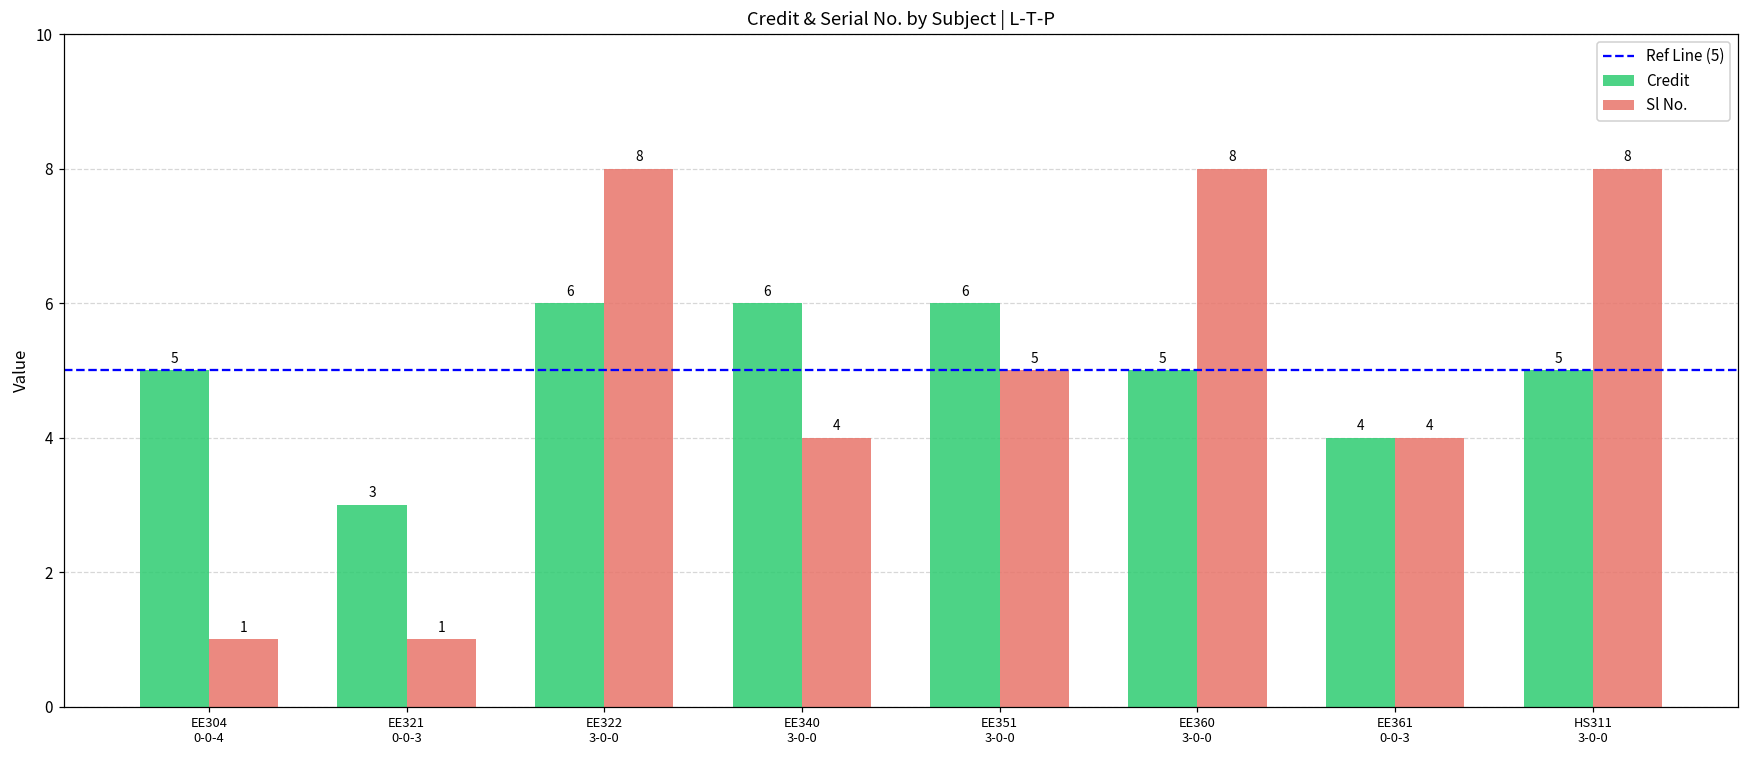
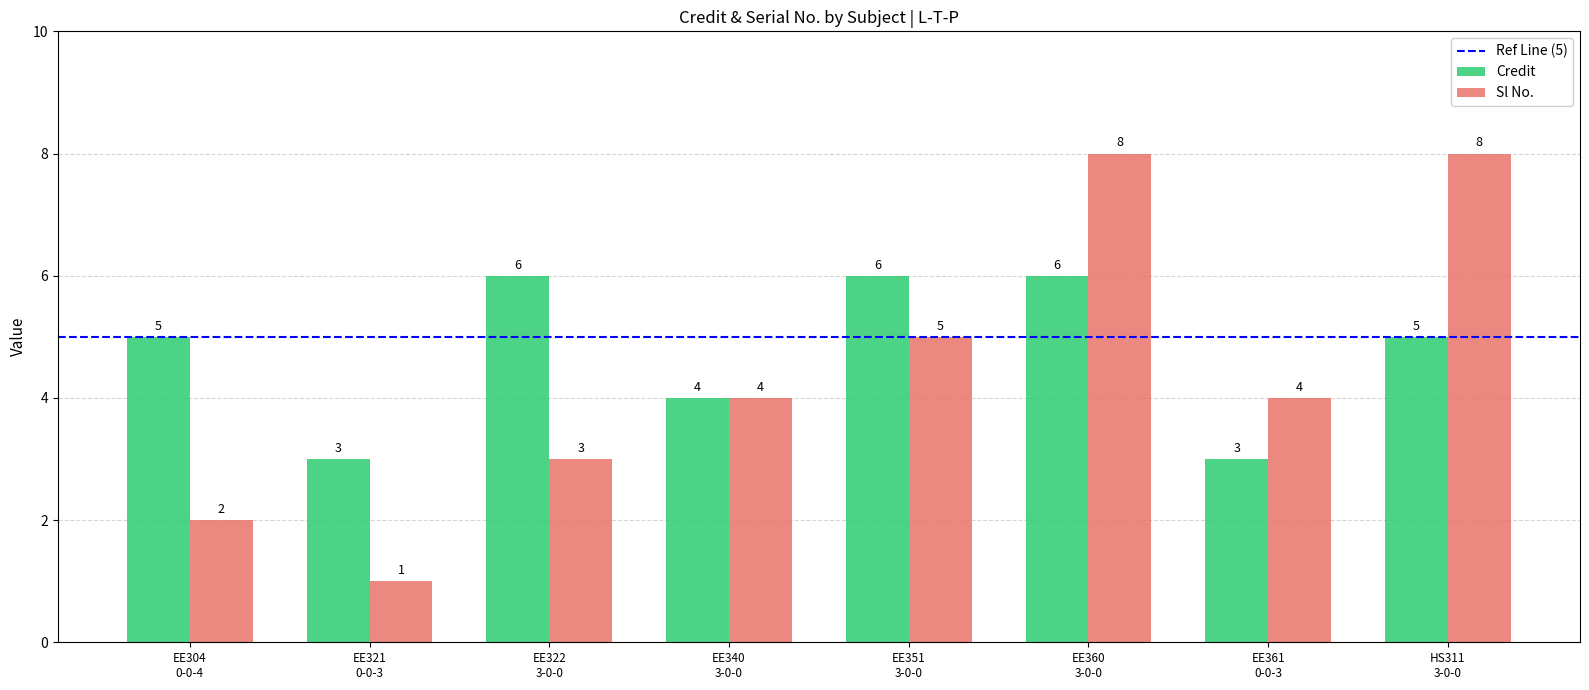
Sl No., EE304 0-0-4: 1 -> 2
Sl No., EE322 3-0-0: 8 -> 3
Credit, EE340 3-0-0: 6 -> 4
Credit, EE360 3-0-0: 5 -> 6
Credit, EE361 0-0-3: 4 -> 3
